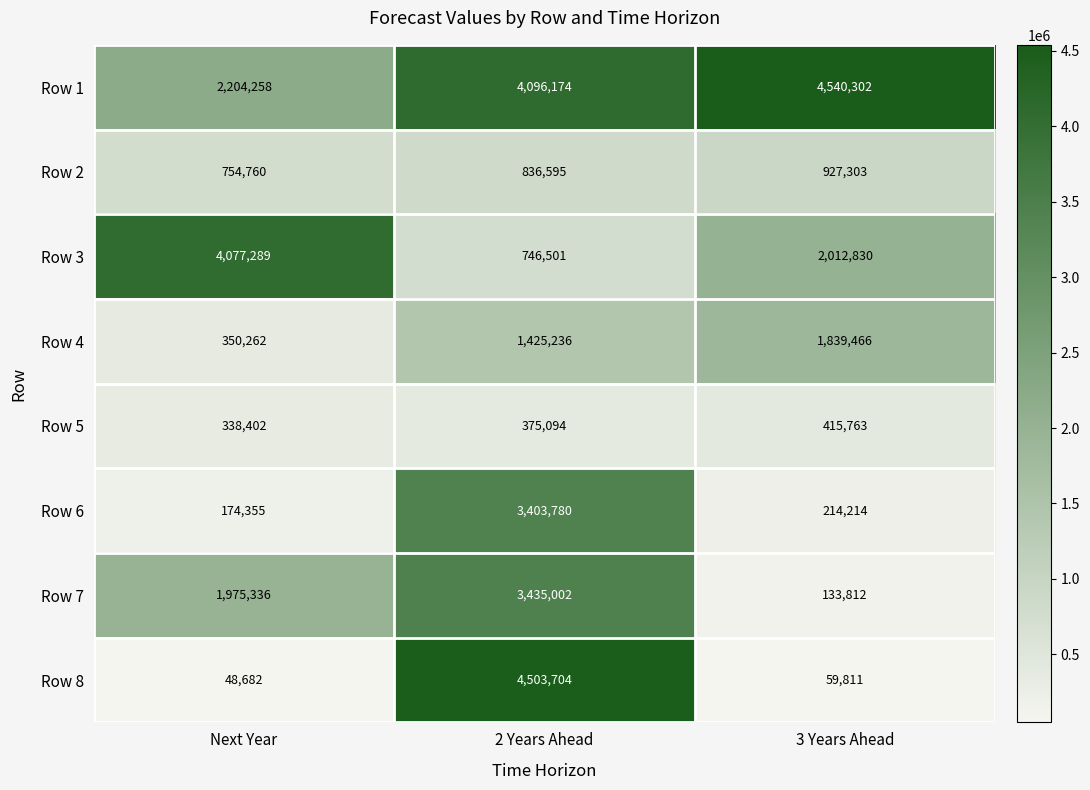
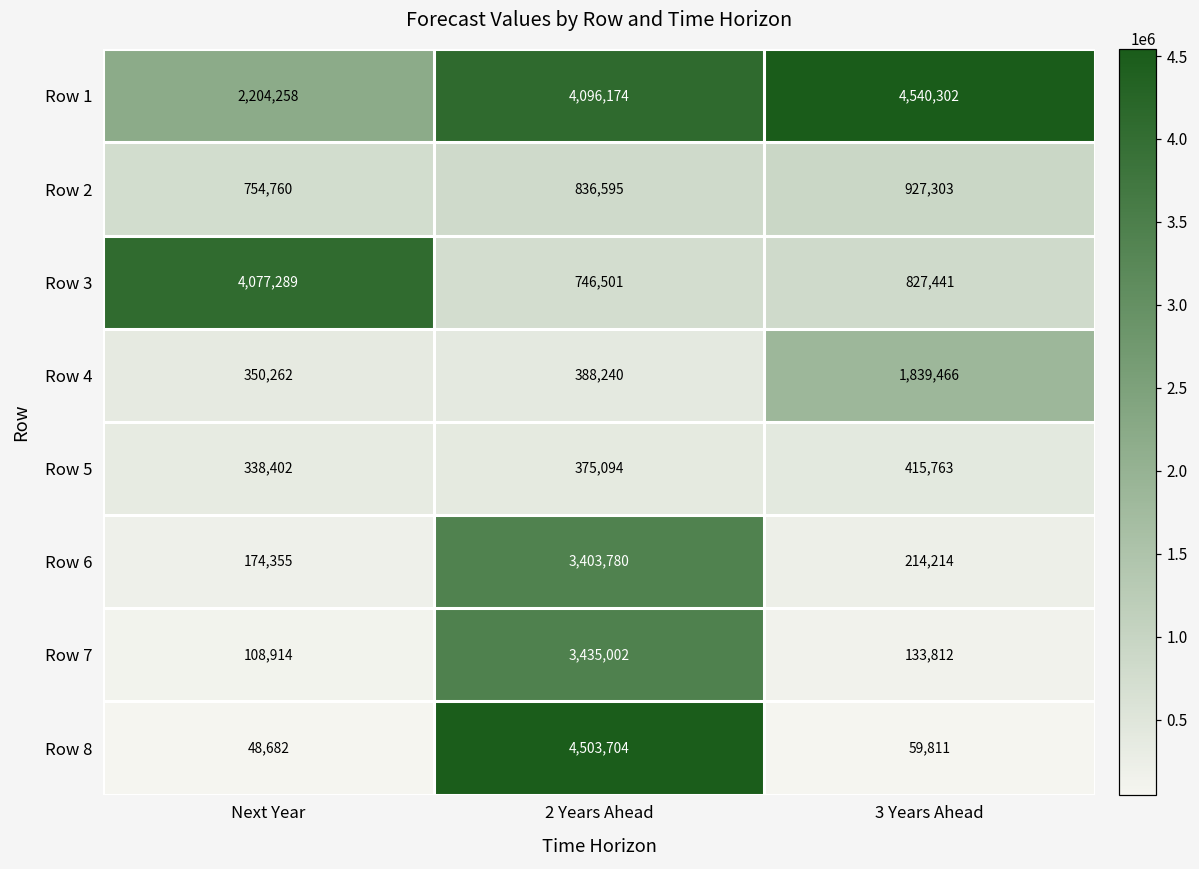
Row 3, 3 Years Ahead: 2,012,830 -> 827,441
Row 4, 2 Years Ahead: 1,425,236 -> 388,240
Row 7, Next Year: 1,975,336 -> 108,914
